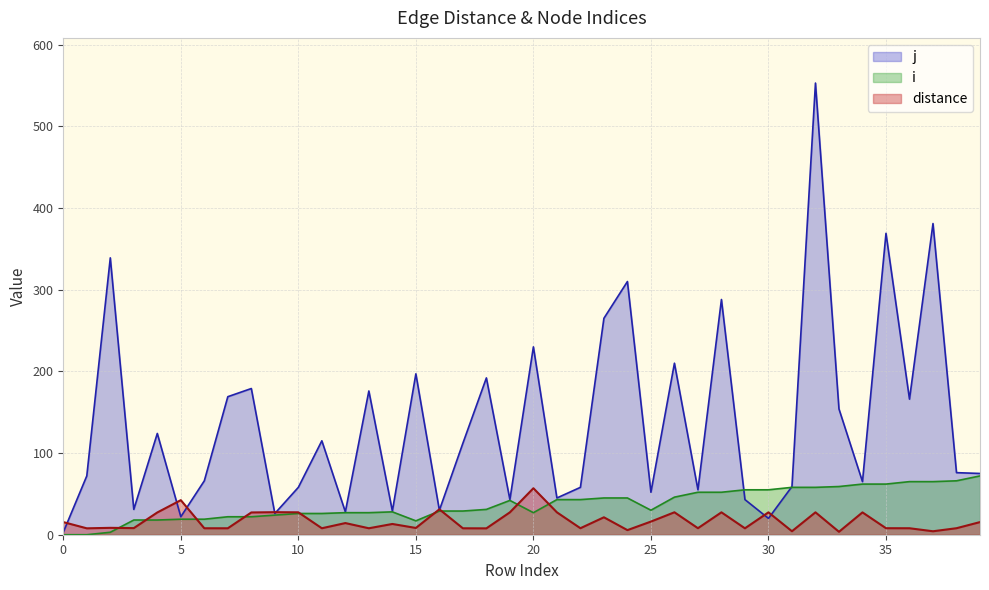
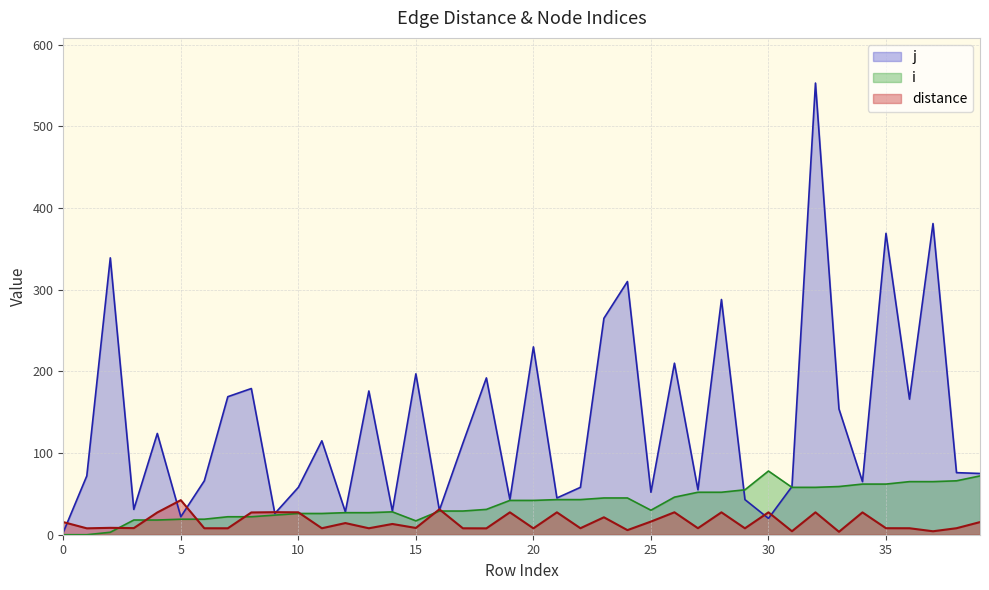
i, 20: 30 -> 40
distance, 20: 60 -> 10
i, 30: 60 -> 80
